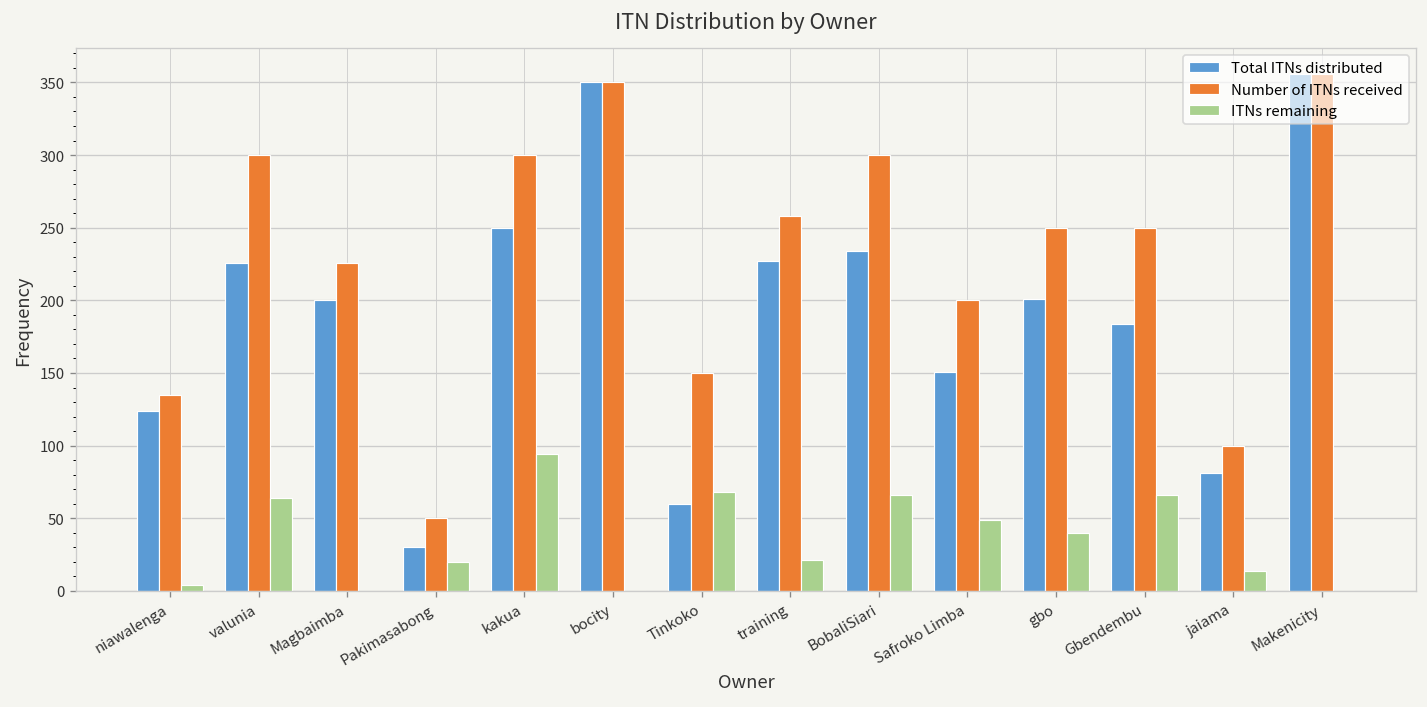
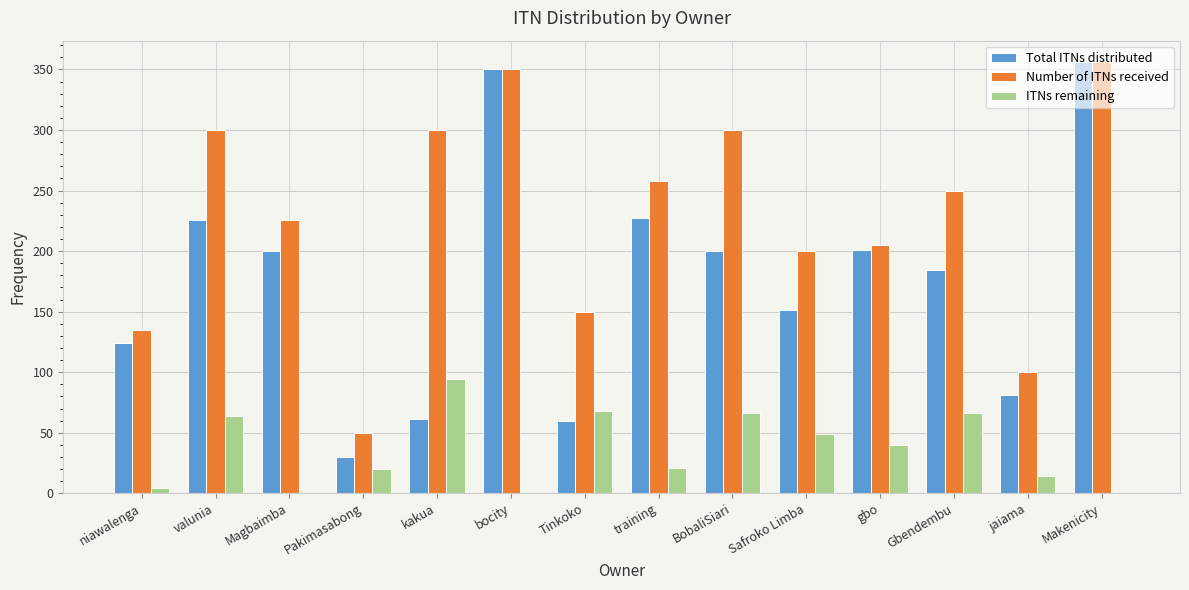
Total ITNs distributed, kakua: 250 -> 61
Total ITNs distributed, BobaliSiari: 234 -> 200
Number of ITNs received, gbo: 250 -> 205
